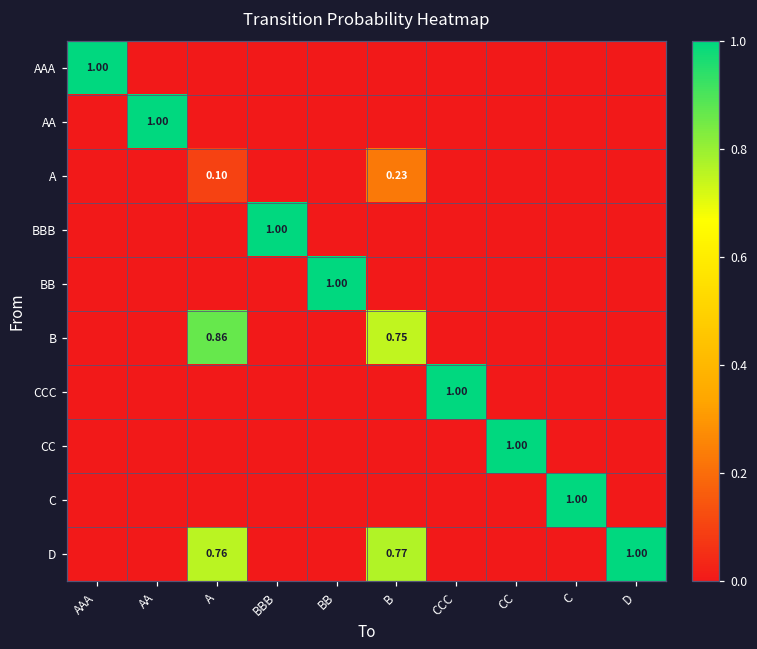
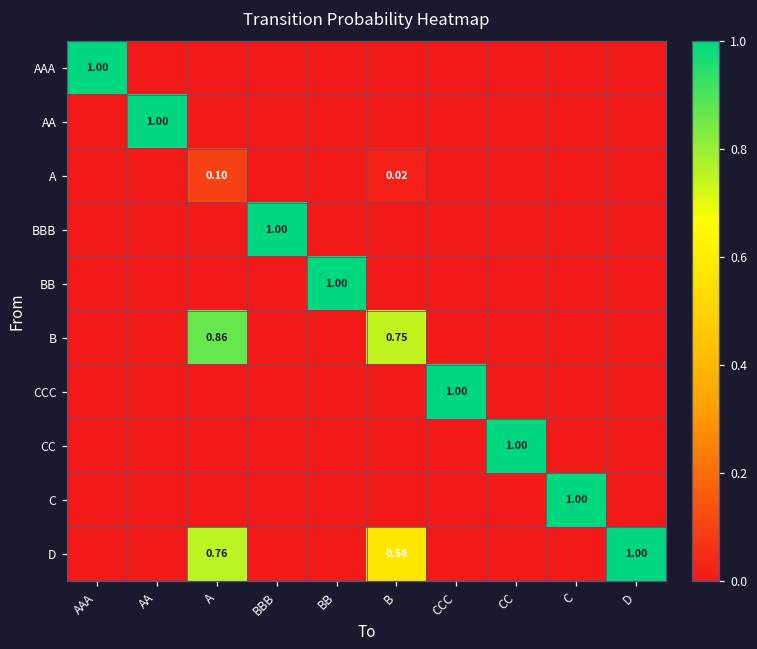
A, B: 0.23 -> 0.02
D, B: 0.77 -> 0.58
